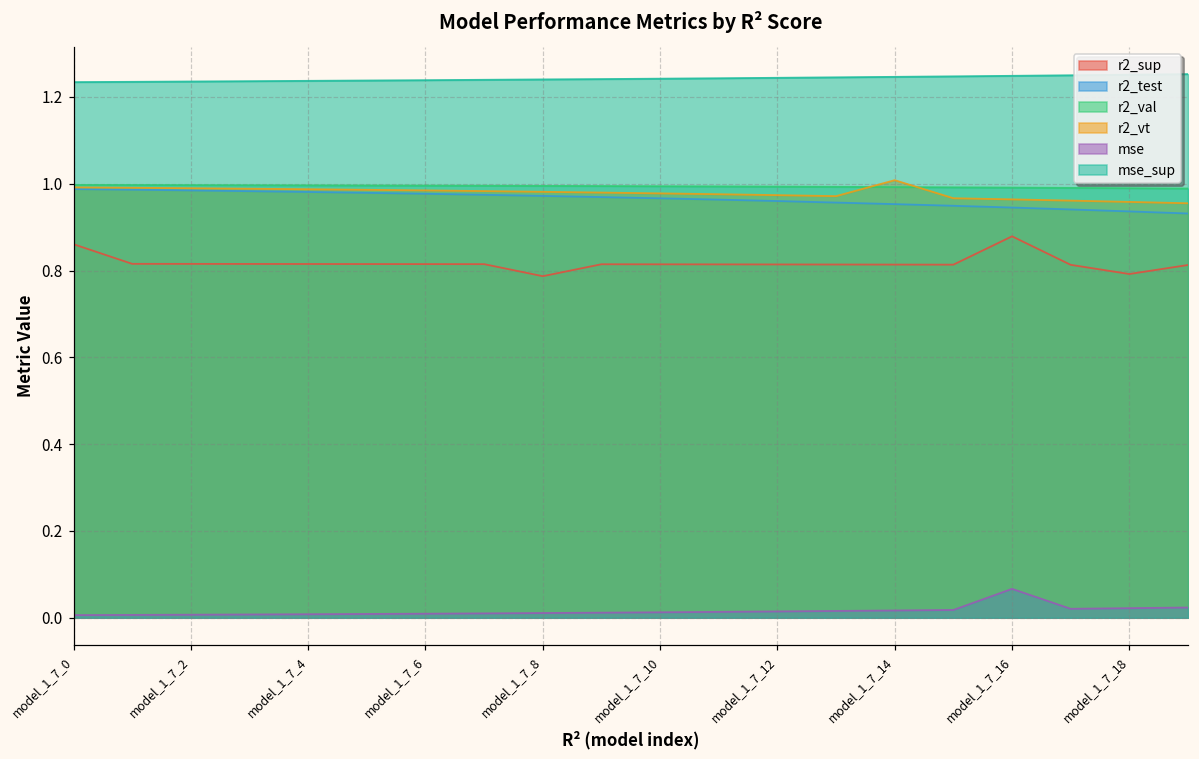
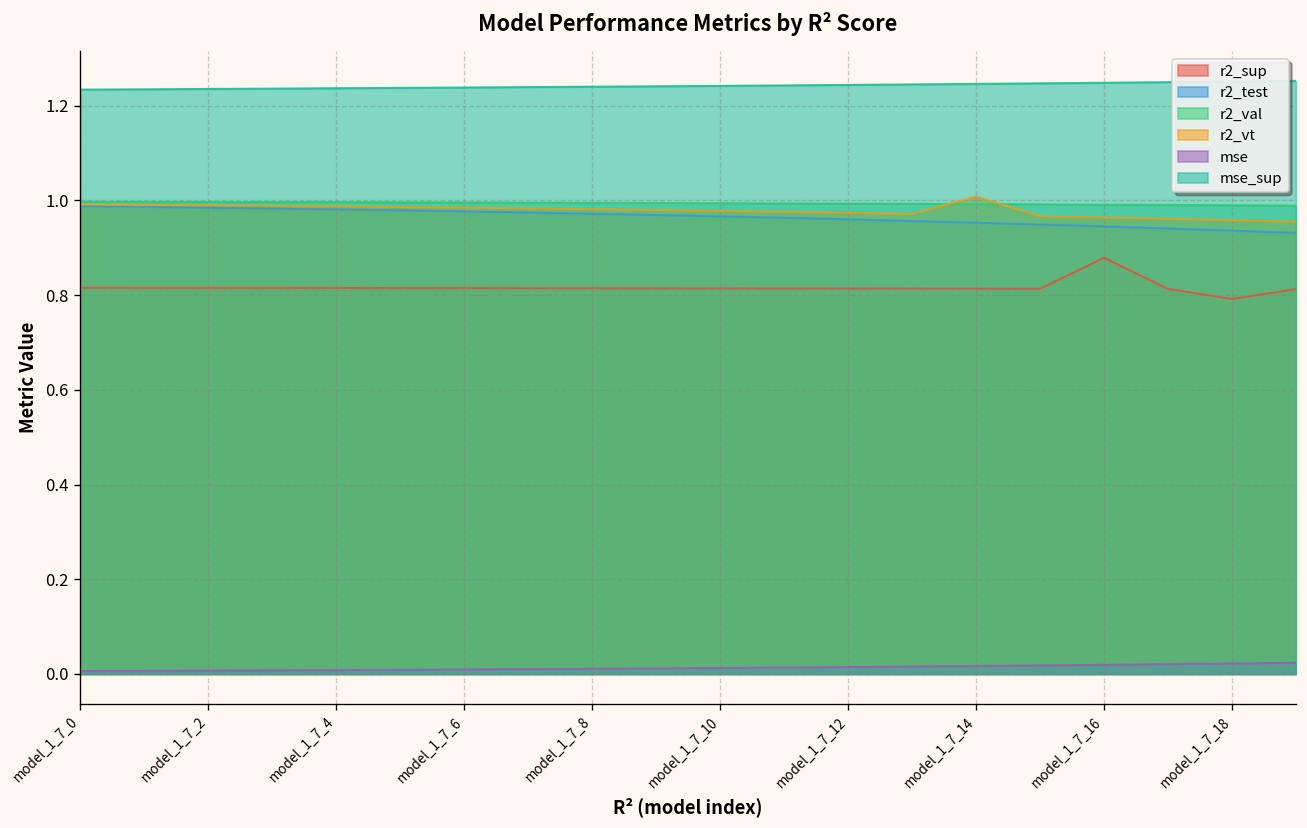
r2_sup, model_1_7_0: 0.86 -> 0.82
r2_sup, model_1_7_8: 0.79 -> 0.81
mse, model_1_7_16: 0.07 -> 0.02
